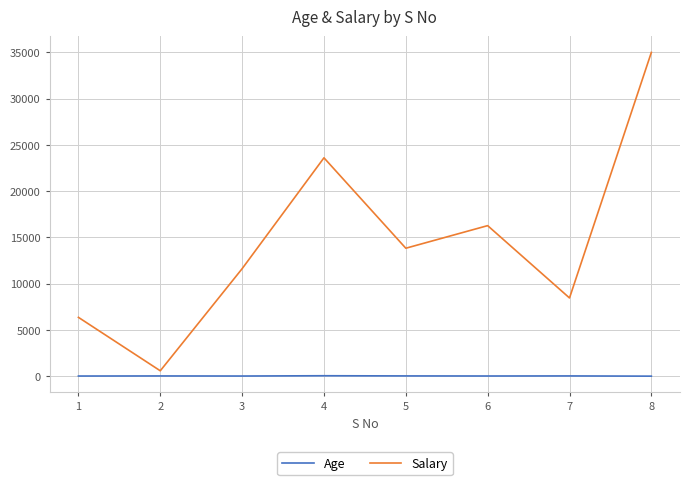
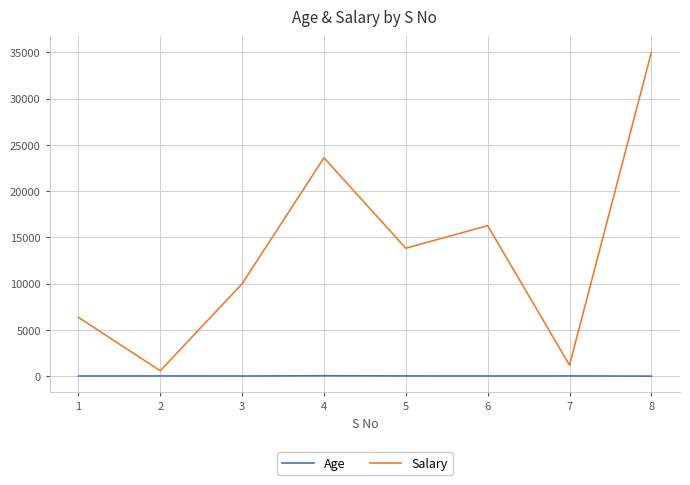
Salary, 3: 12000 -> 10000
Salary, 7: 8000 -> 1000
